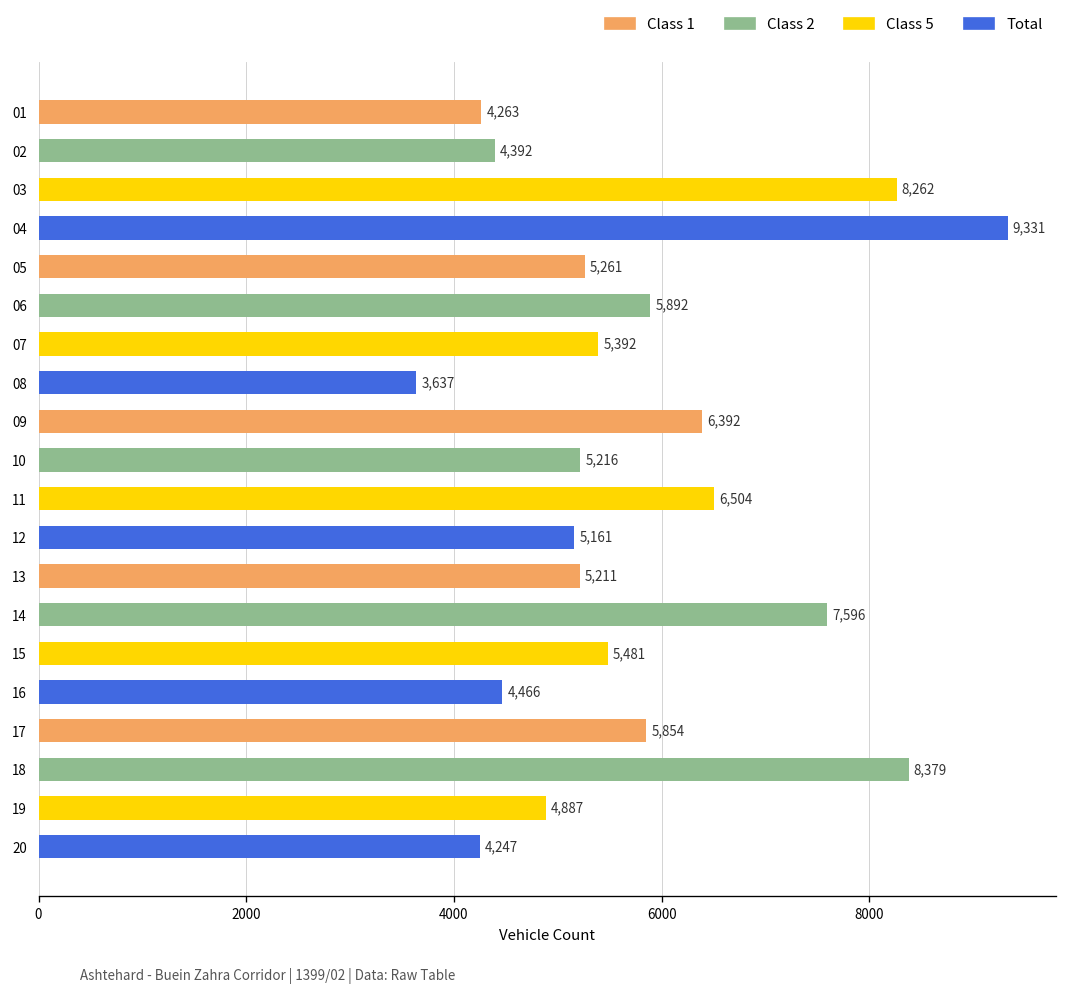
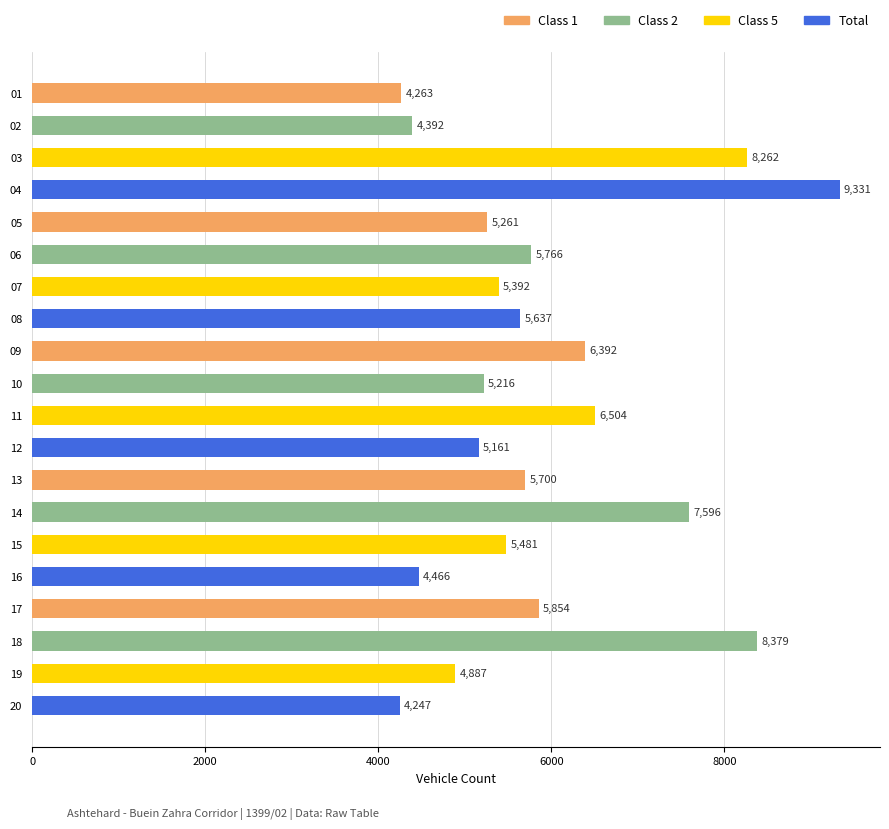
06: 5,892 -> 5,766
08: 3,637 -> 5,637
13: 5,211 -> 5,700
